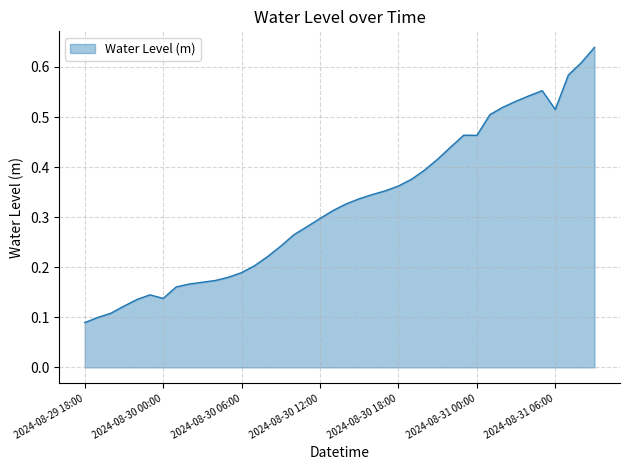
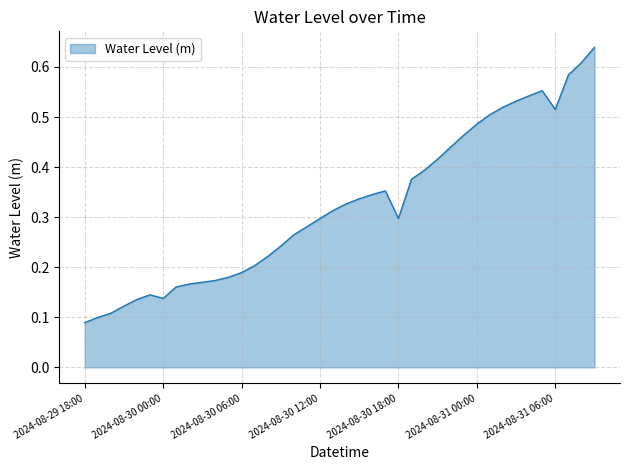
2024-08-30 18:00: 0.36 -> 0.30
2024-08-31 00:00: 0.46 -> 0.49
